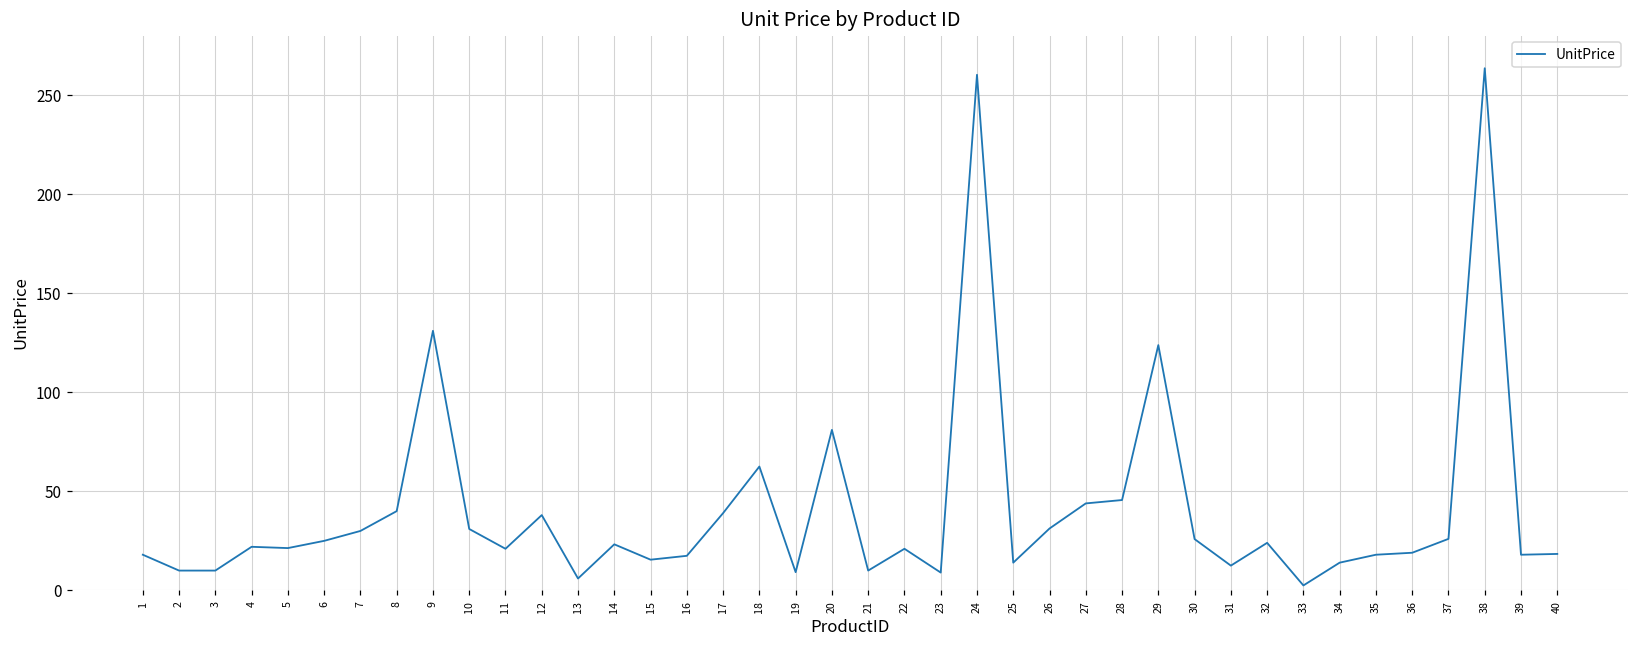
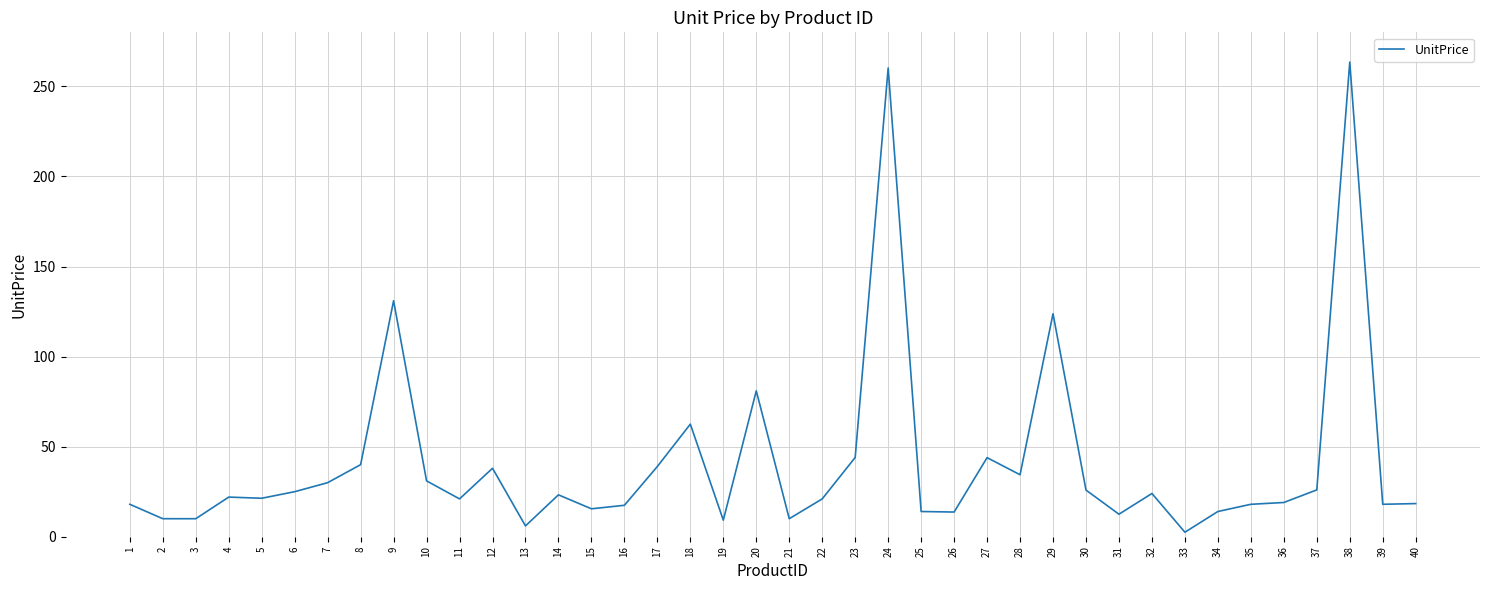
23: 9 -> 44
26: 31 -> 14
28: 46 -> 34
